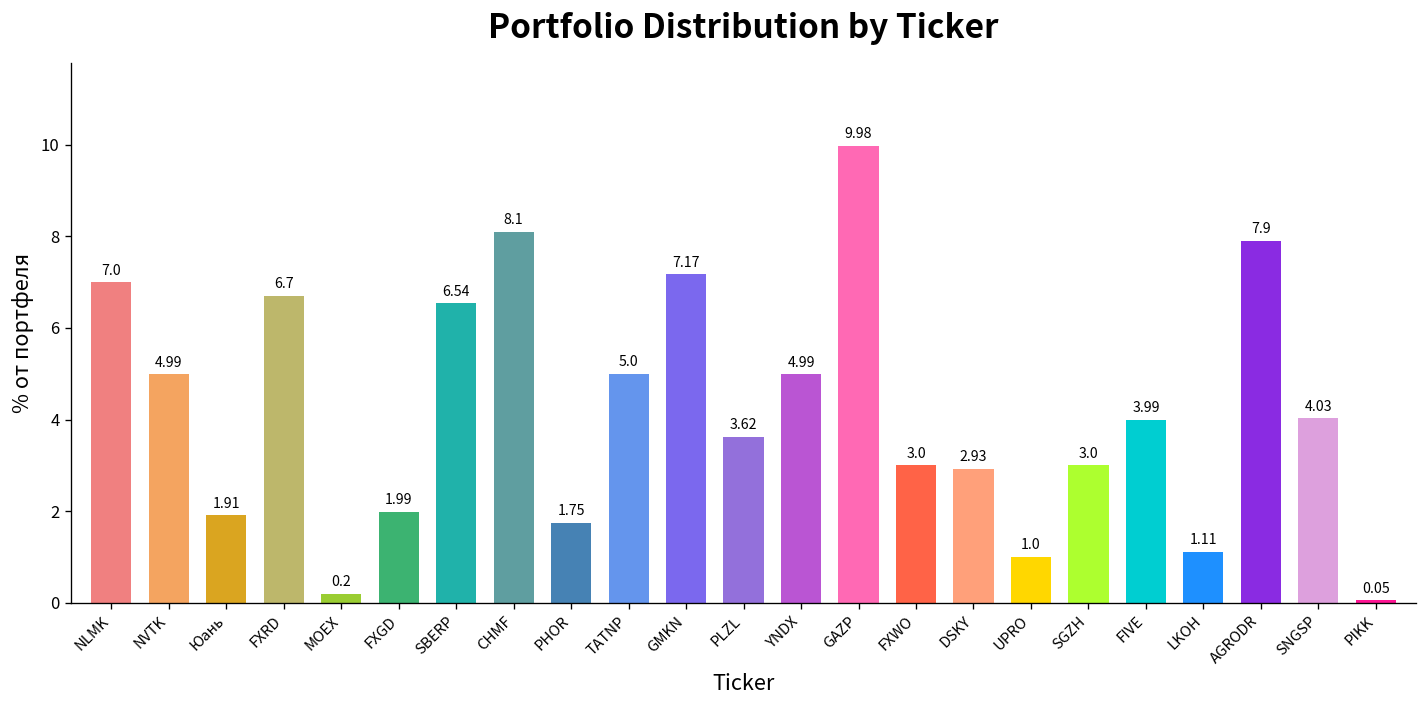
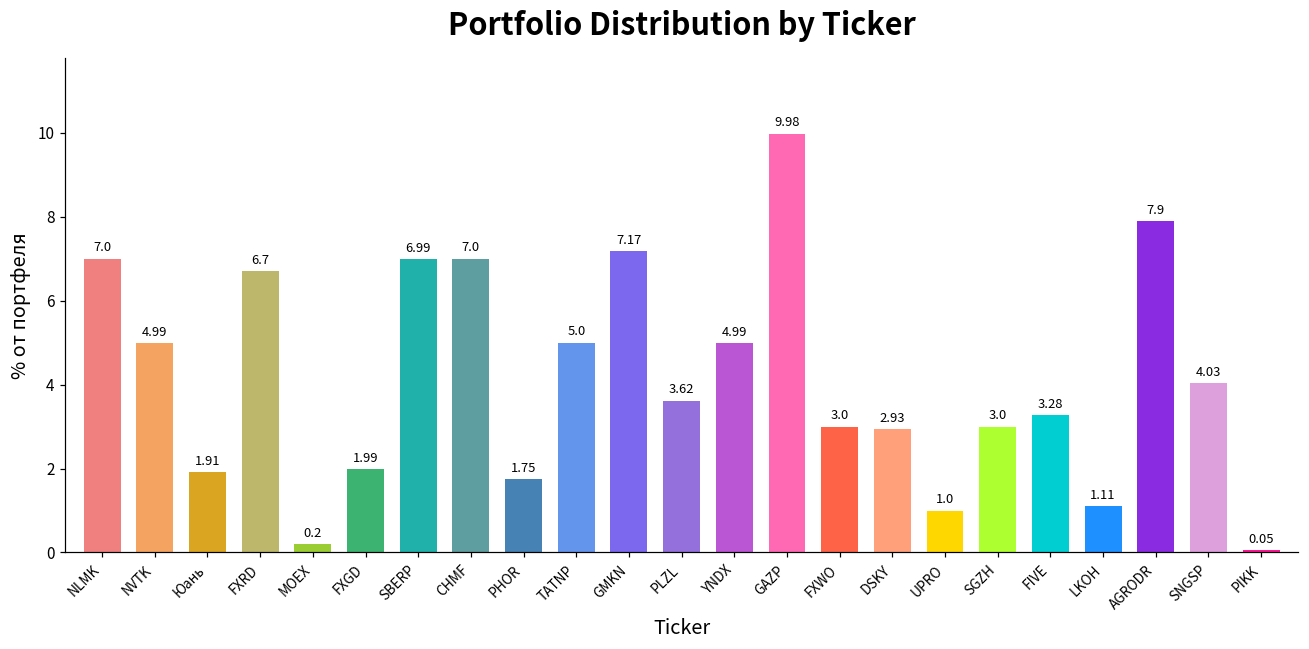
SBERP: 6.54 -> 6.99
CHMF: 8.1 -> 7.0
FIVE: 3.99 -> 3.28
